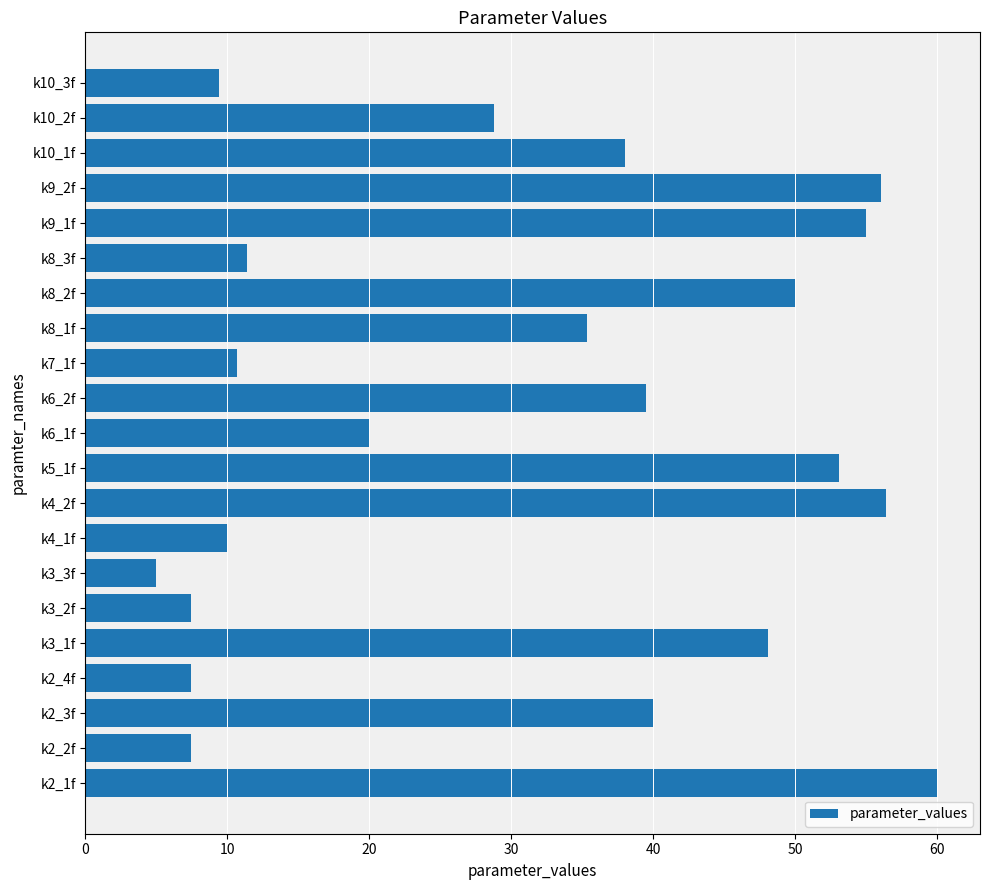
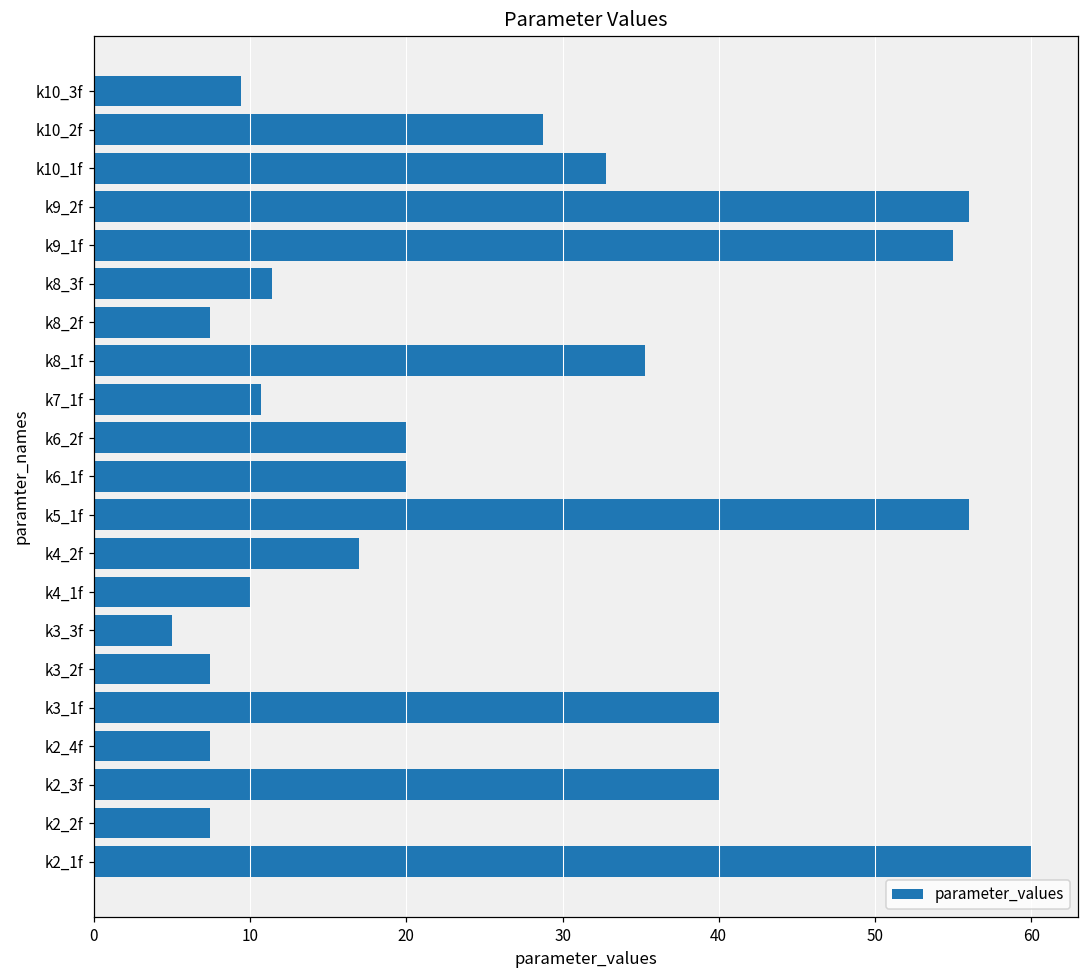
k10_1f: 38.0 -> 32.8
k8_2f: 50.0 -> 7.5
k6_2f: 39.5 -> 20.0
k5_1f: 53.1 -> 56.0
k4_2f: 56.4 -> 17.0
k3_1f: 48.1 -> 40.0
